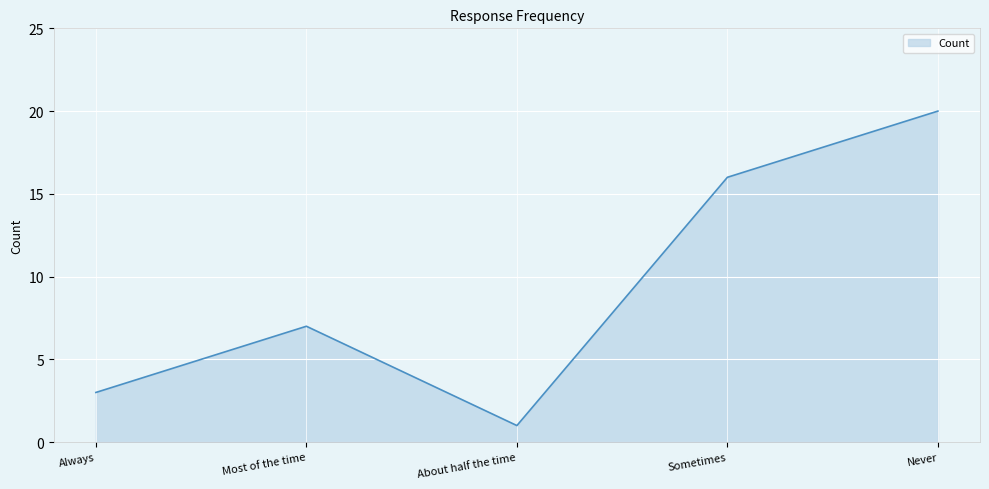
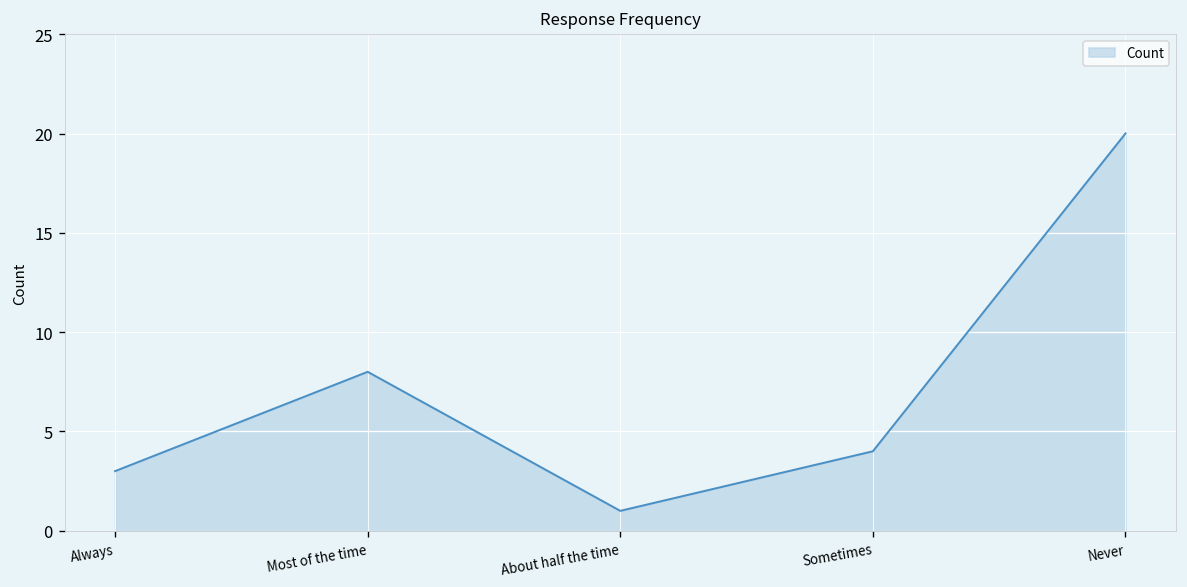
Most of the time: 7 -> 8
Sometimes: 16 -> 4
